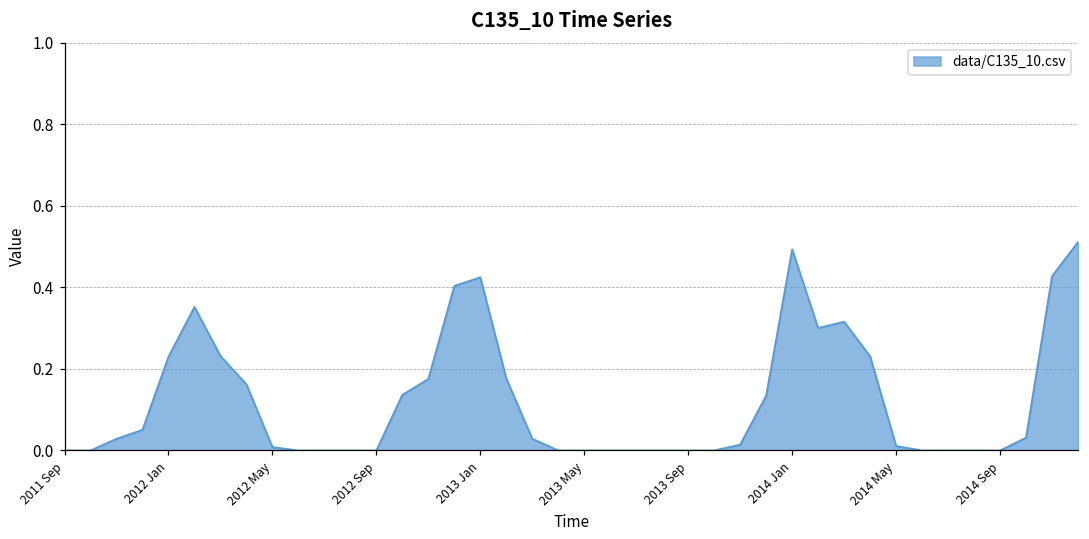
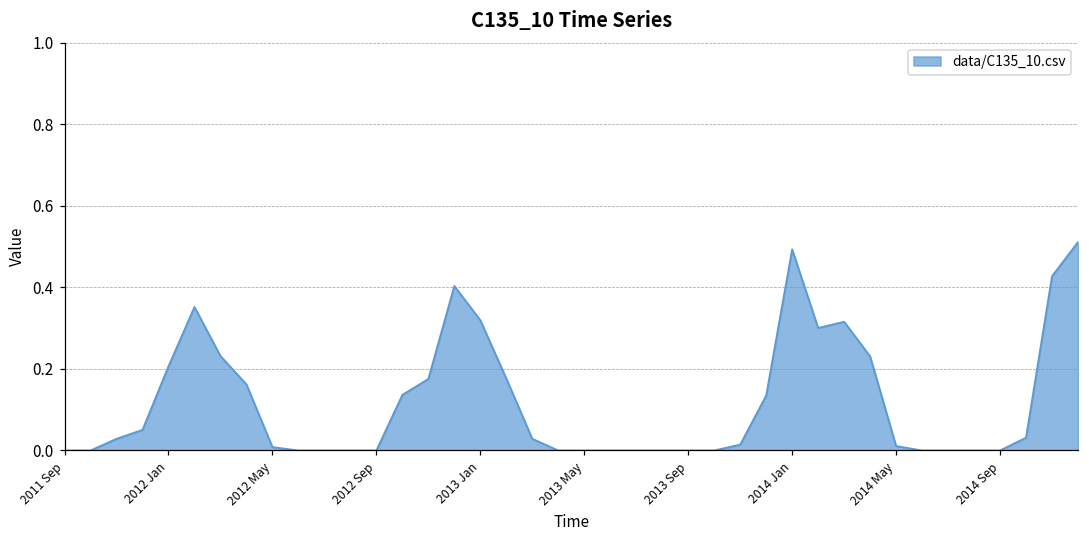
2012 Jan: 0.23 -> 0.21
2013 Jan: 0.42 -> 0.32
